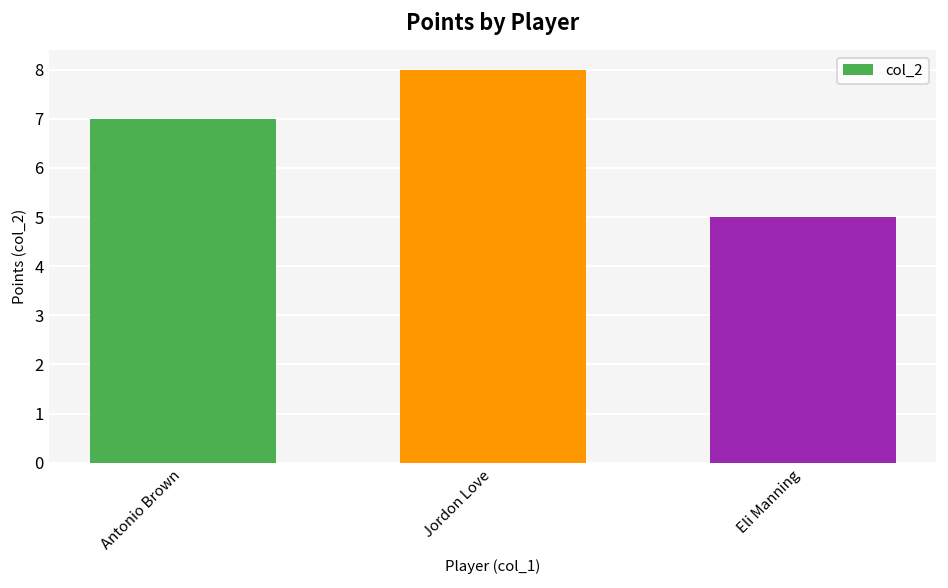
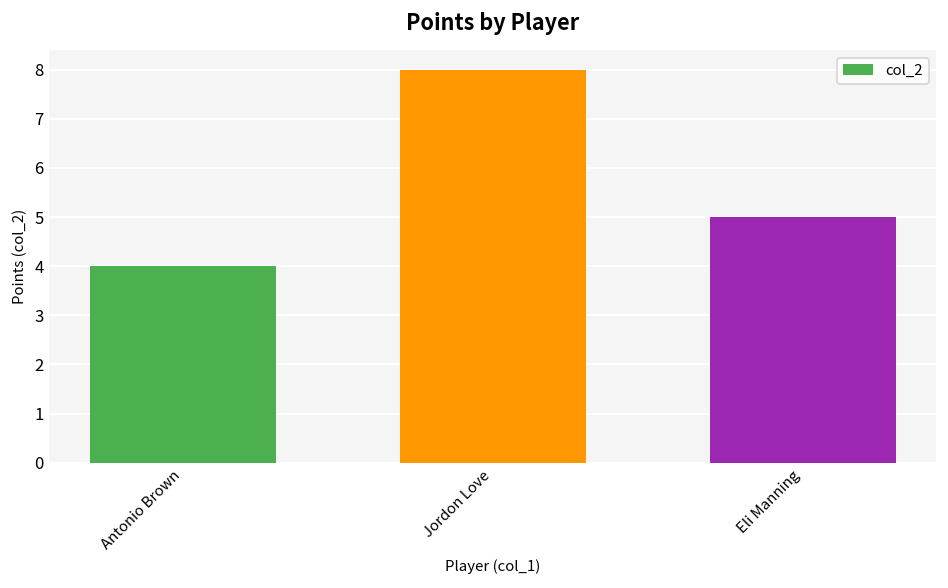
Antonio Brown: 7 -> 4
